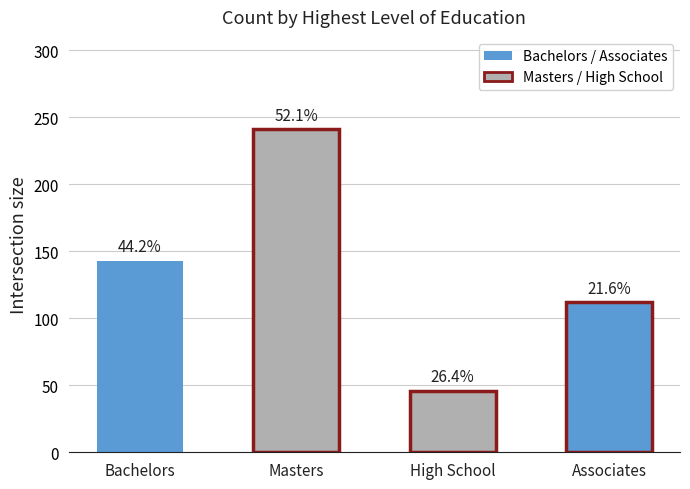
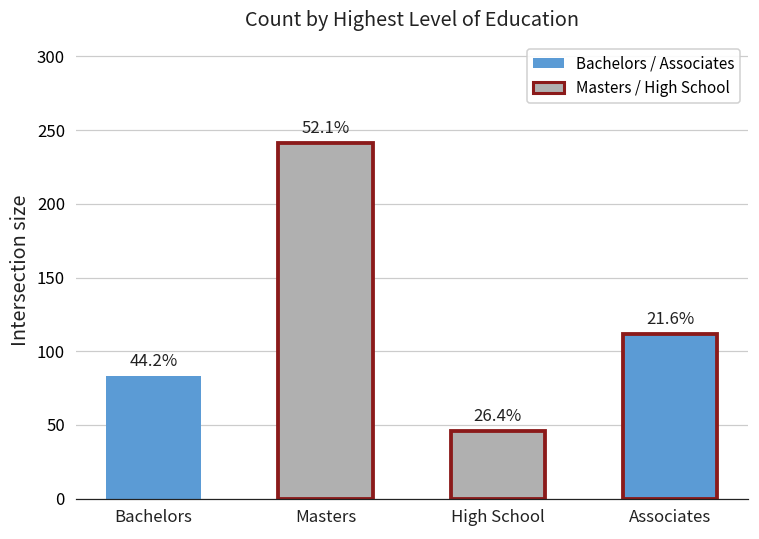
Bachelors: 143 -> 83
